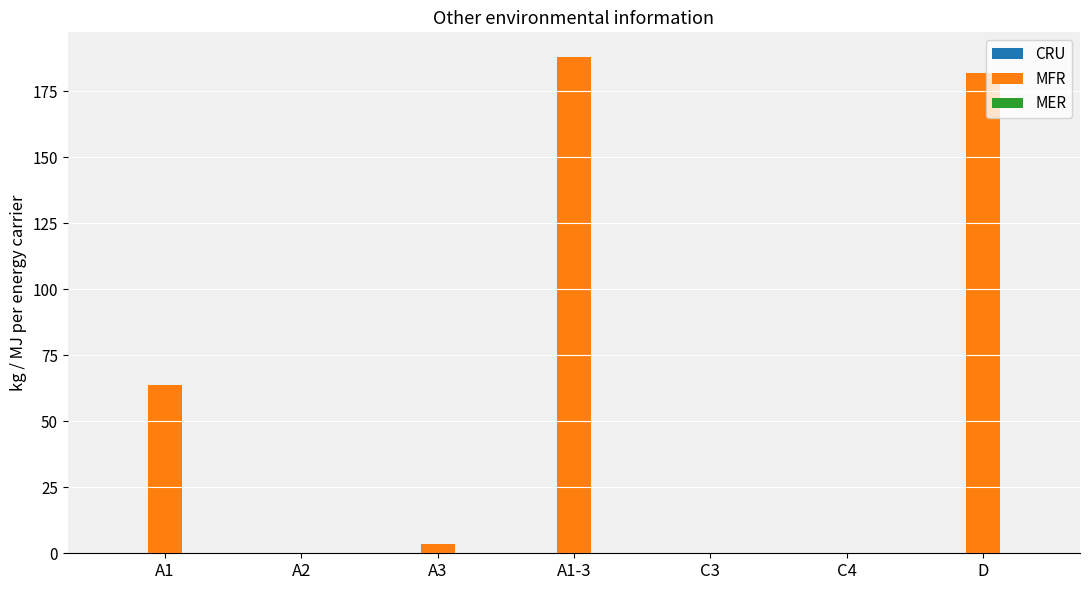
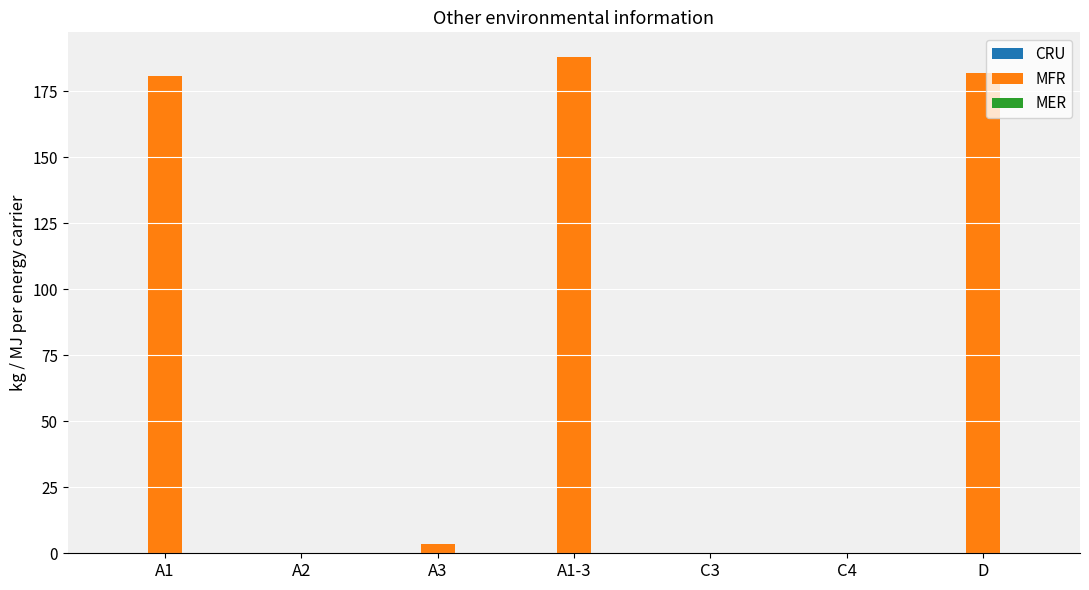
MFR, A1: 64 -> 181
